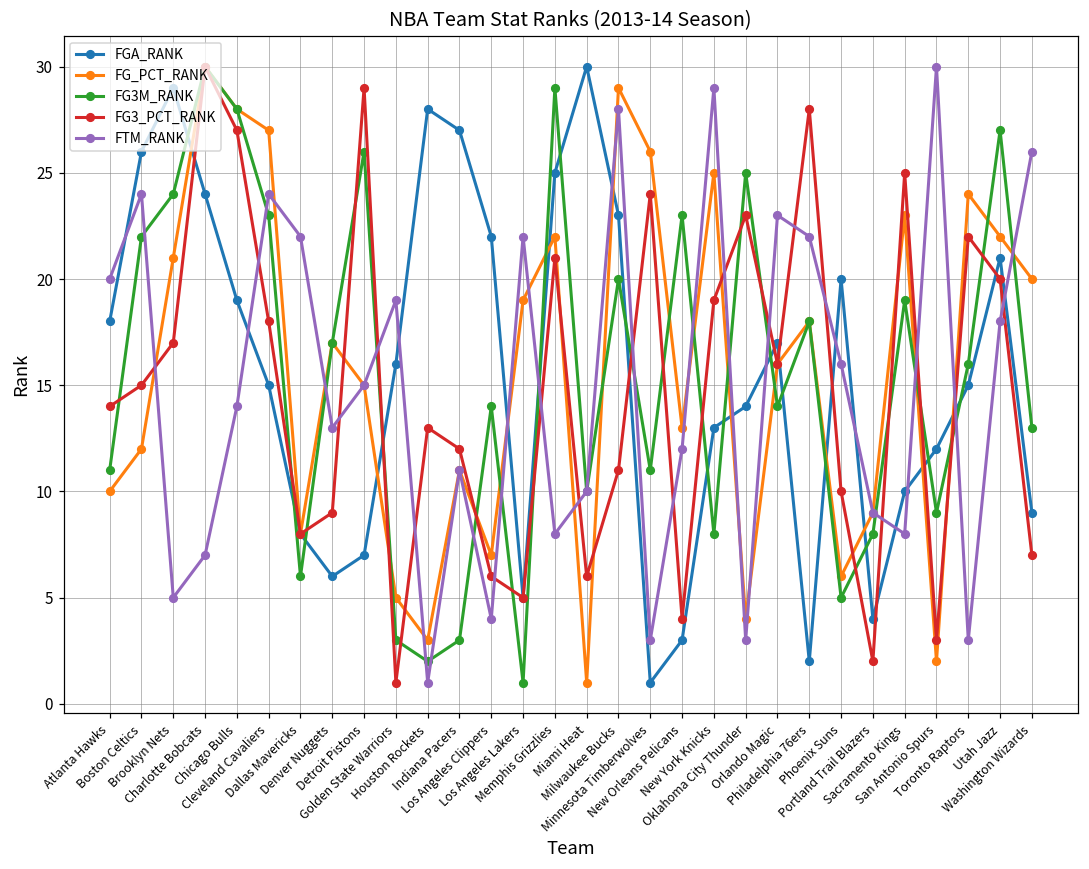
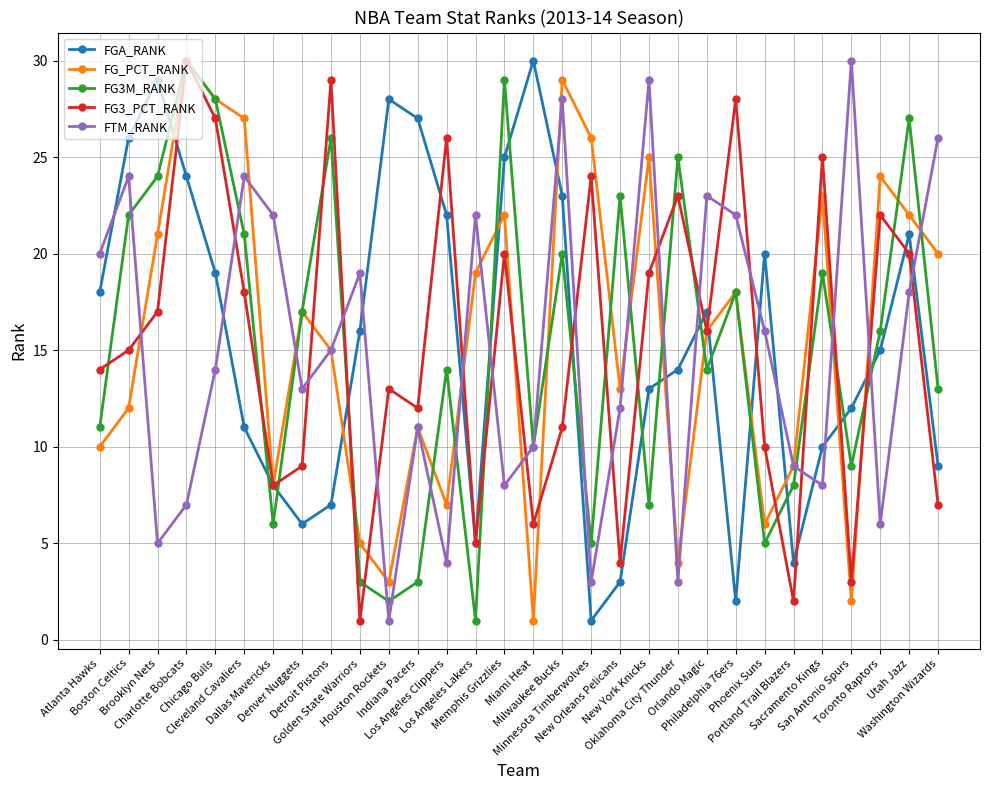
FGA_RANK, Cleveland Cavaliers: 15 -> 11
FG3M_RANK, Cleveland Cavaliers: 23 -> 21
FG3_PCT_RANK, Los Angeles Clippers: 6 -> 26
FG3_PCT_RANK, Memphis Grizzlies: 21 -> 20
FG3M_RANK, Minnesota Timberwolves: 11 -> 5
FG3M_RANK, New York Knicks: 8 -> 7
FTM_RANK, Toronto Raptors: 3 -> 6
